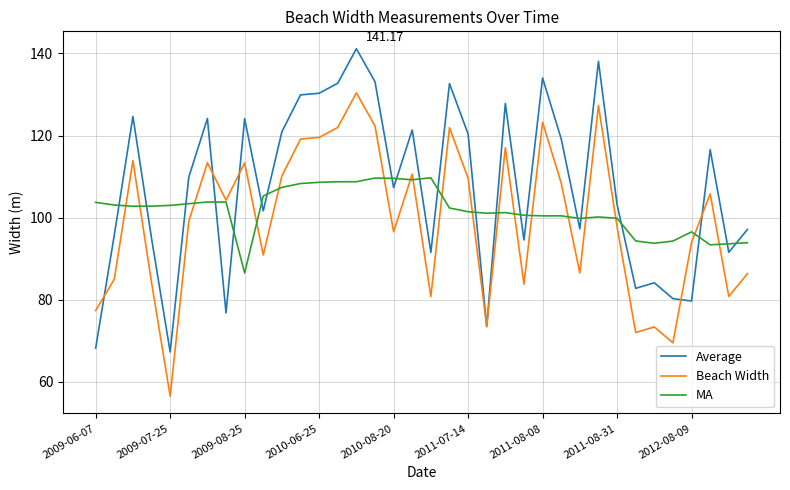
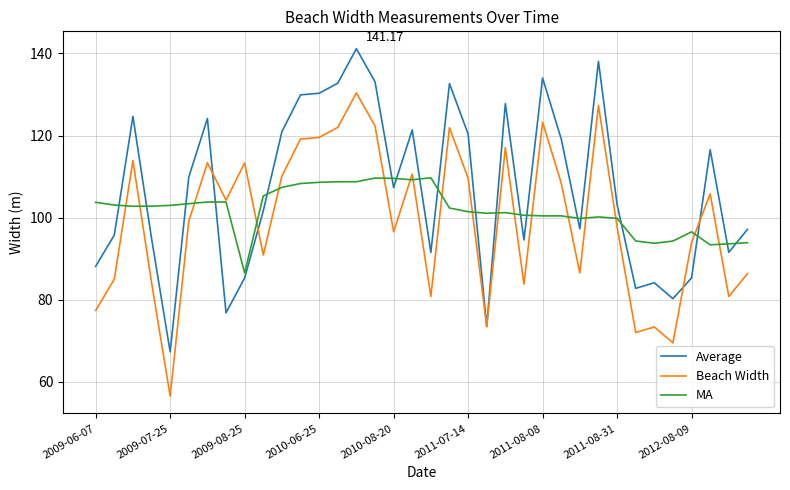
Average, 2009-06-07: 68 -> 88
Average, 2009-08-25: 124 -> 85
Average, 2012-08-09: 80 -> 85
